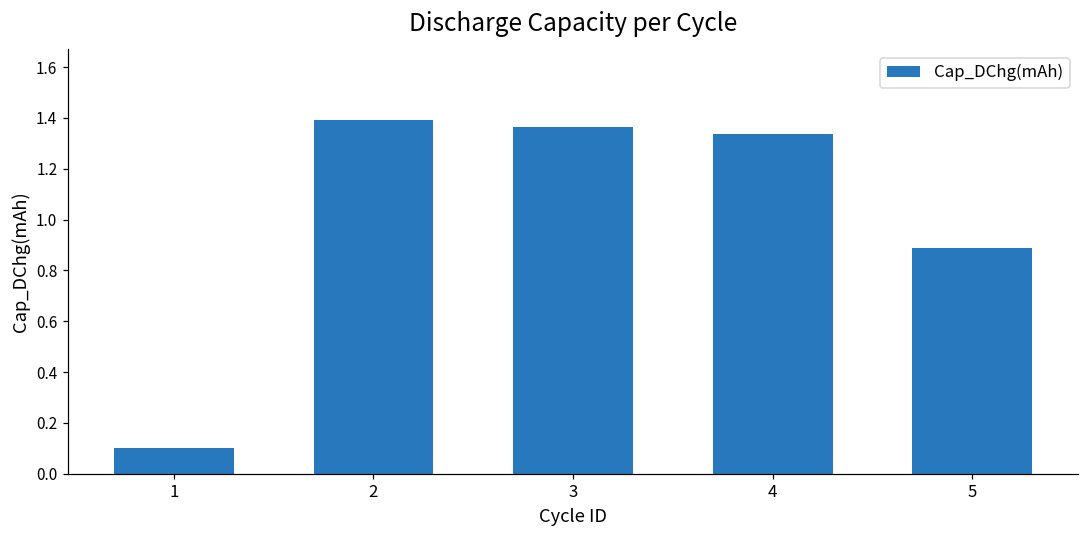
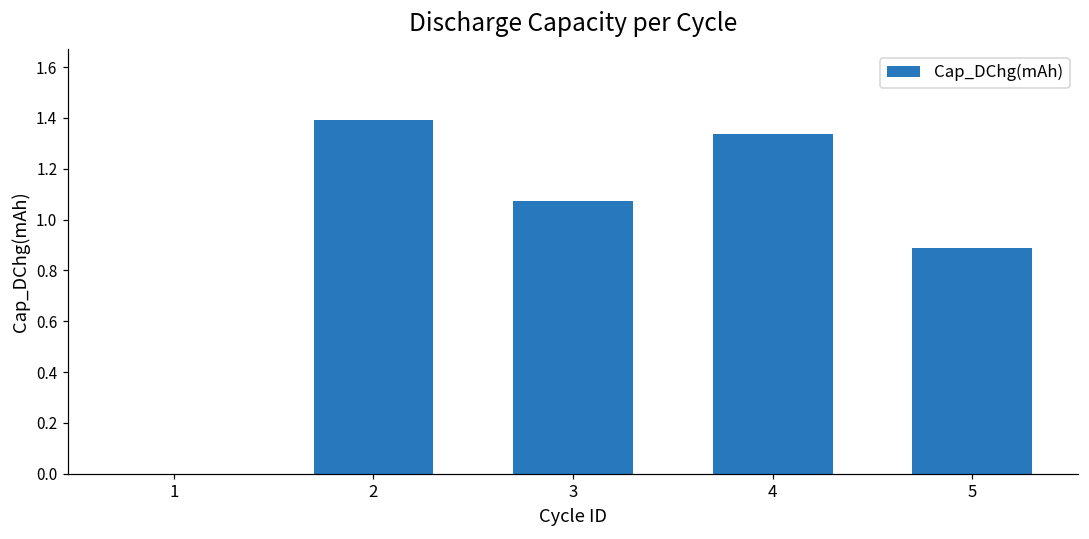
1: 0.1 -> 0.0
3: 1.37 -> 1.07
